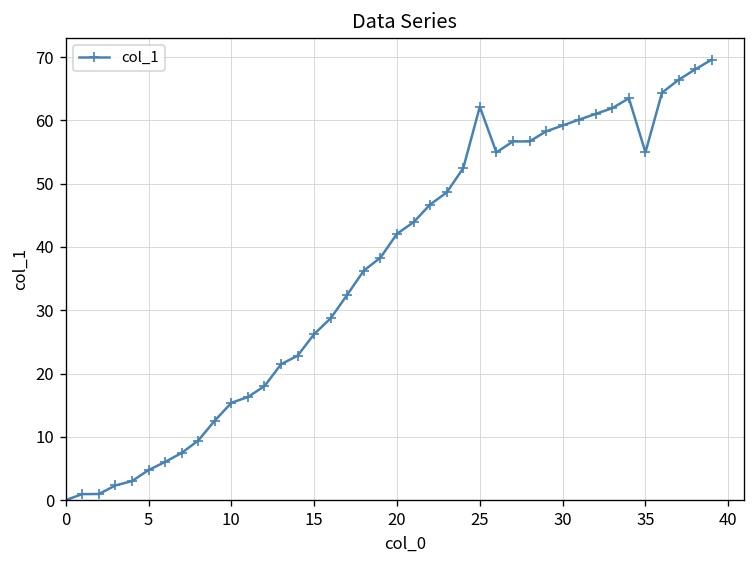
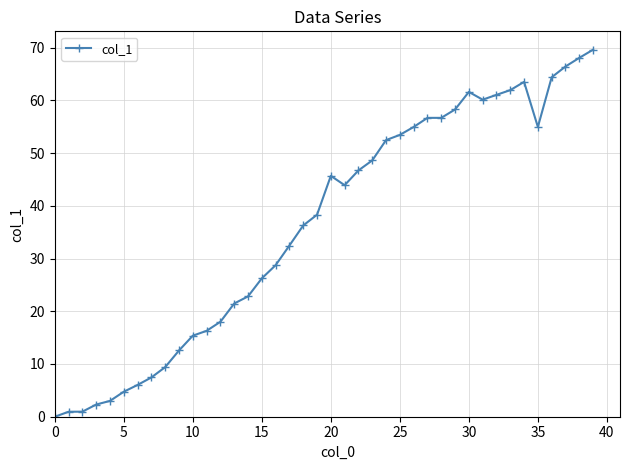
20: 42 -> 46
25: 62 -> 53
30: 59 -> 62
